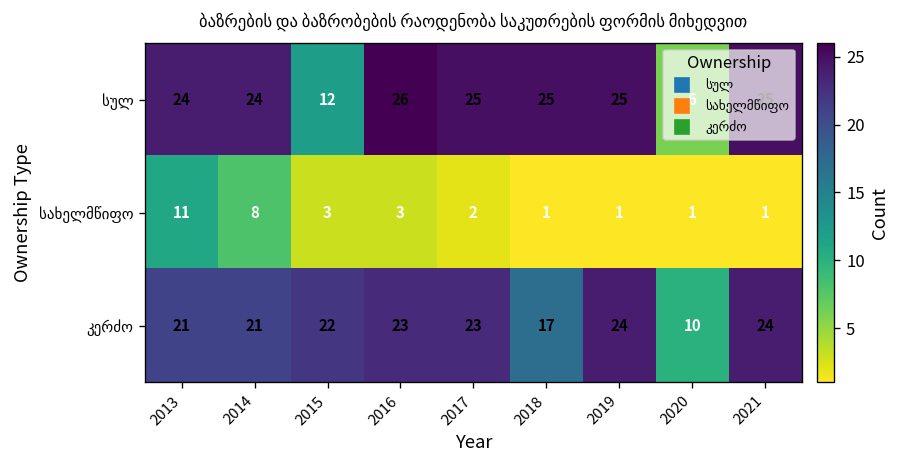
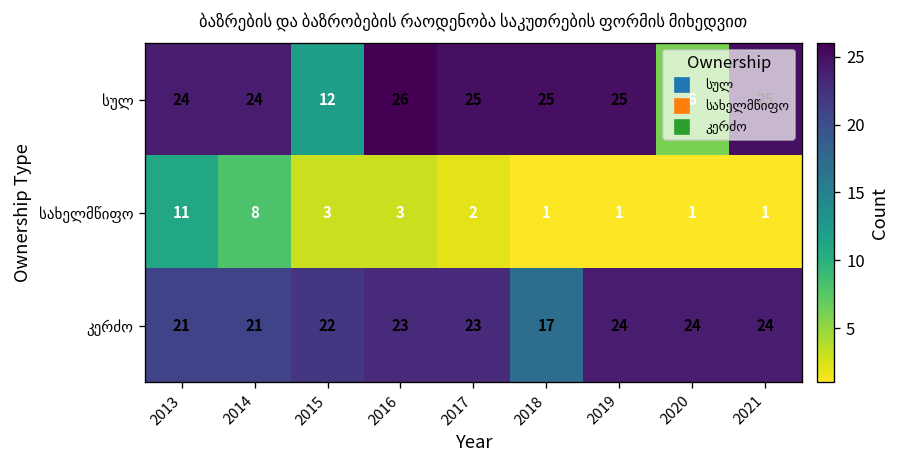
კერძო, 2020: 10 -> 24
